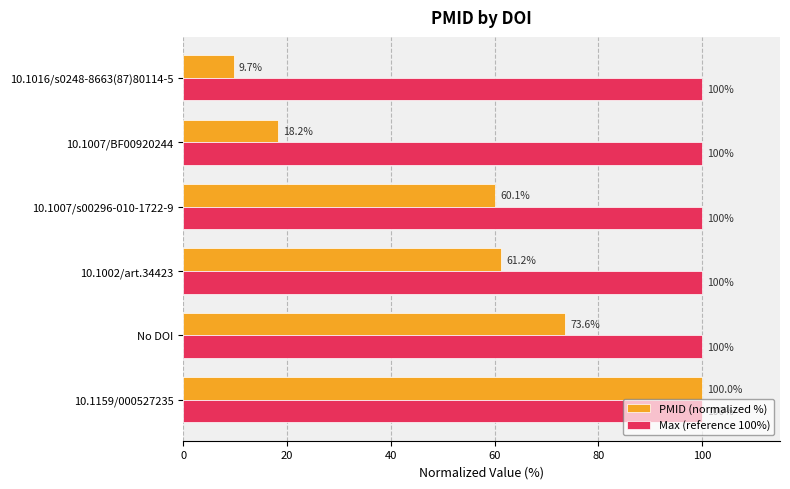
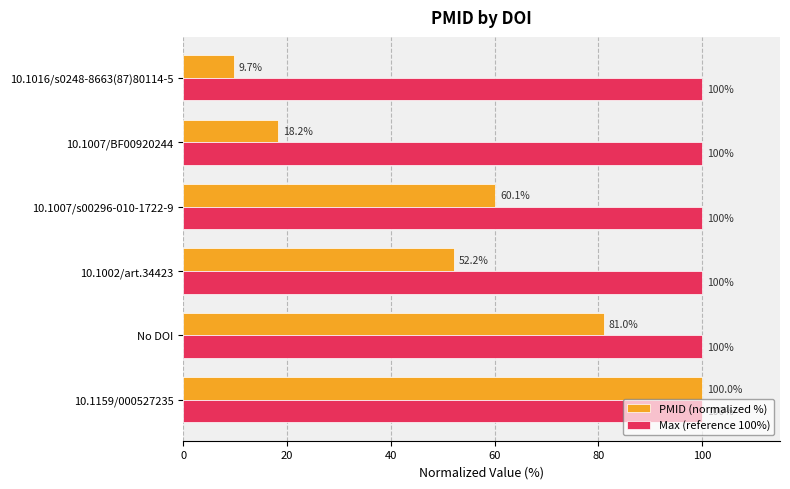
PMID (normalized %), 10.1002/art.34423: 61.2% -> 52.2%
PMID (normalized %), No DOI: 73.6% -> 81.0%
